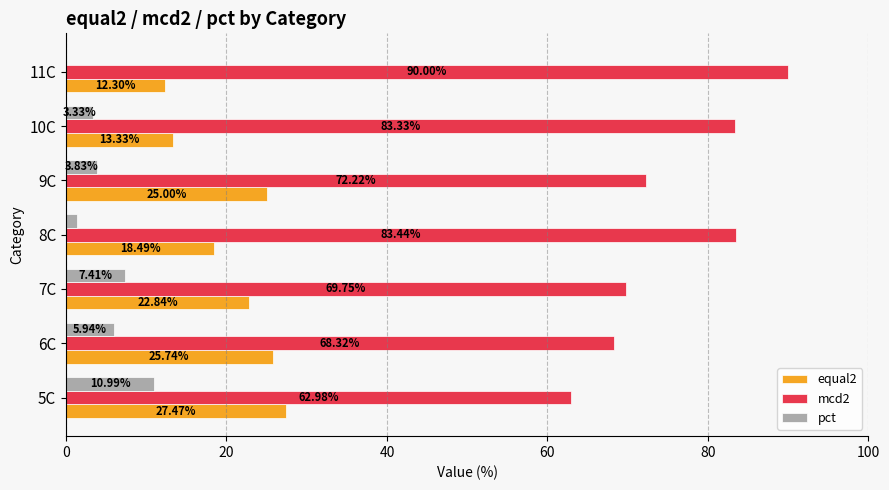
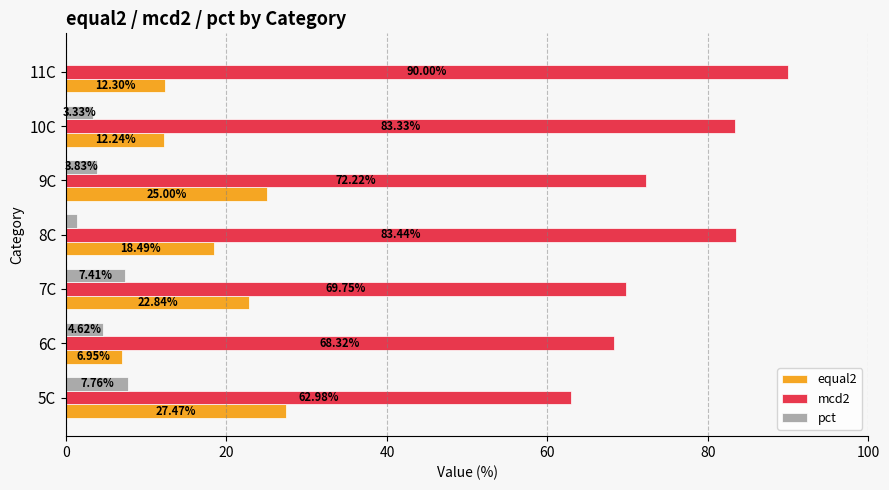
equal2, 10C: 13.33% -> 12.24%
pct, 6C: 5.94% -> 4.62%
equal2, 6C: 25.74% -> 6.95%
pct, 5C: 10.99% -> 7.76%
